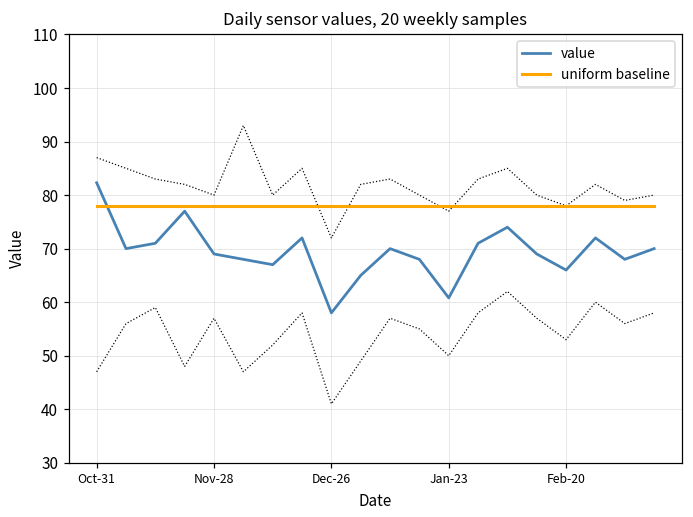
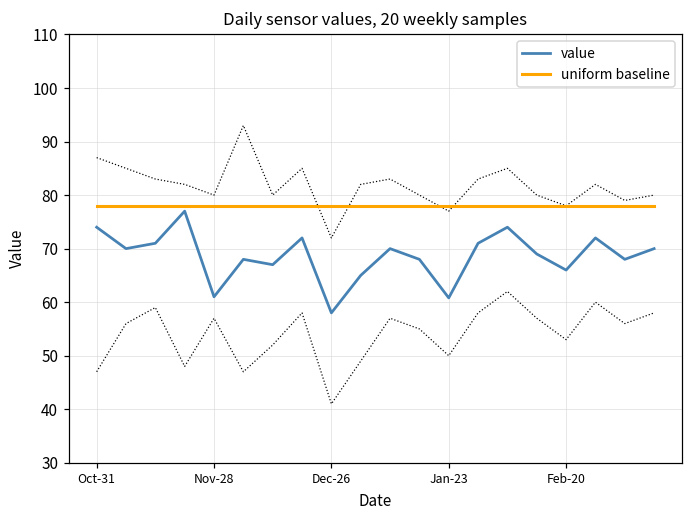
value, Oct-31: 82 -> 74
value, Nov-28: 69 -> 61
